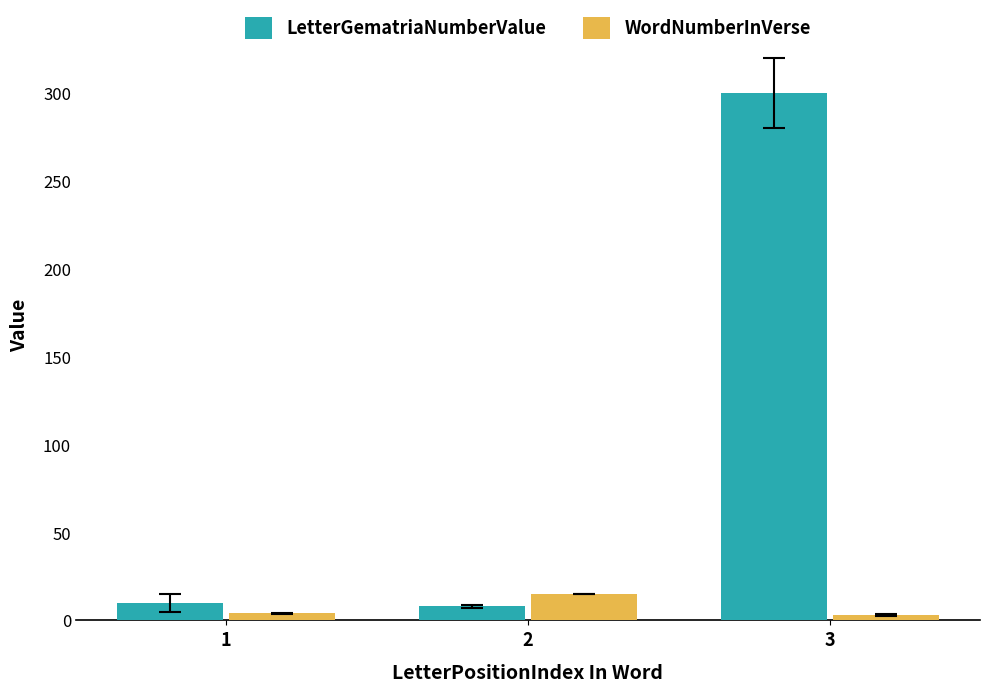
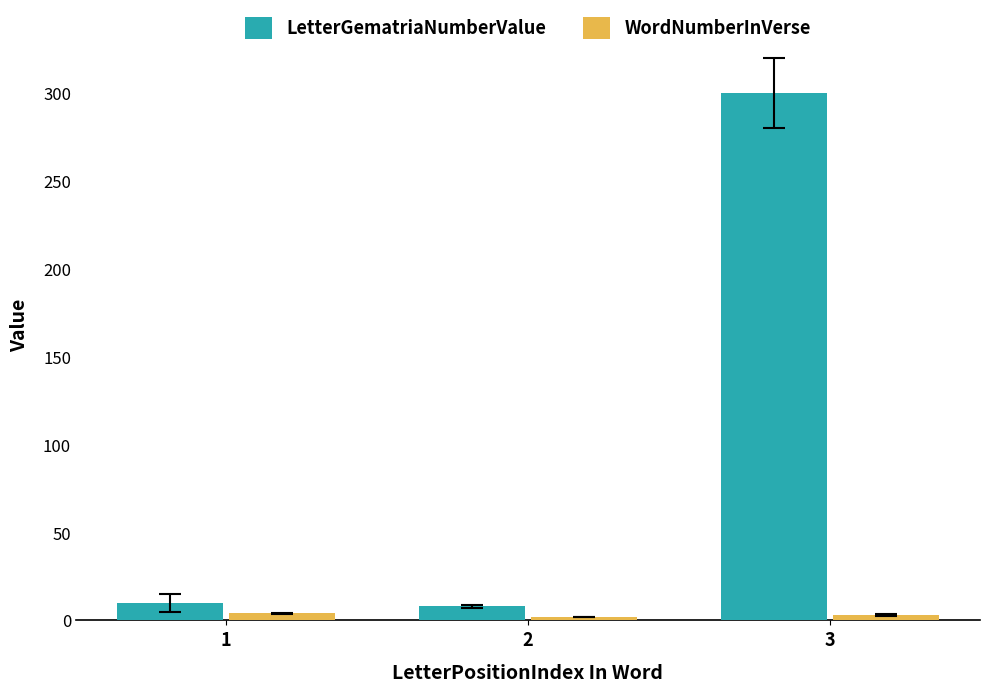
WordNumberInVerse, 2: 15 -> 2
